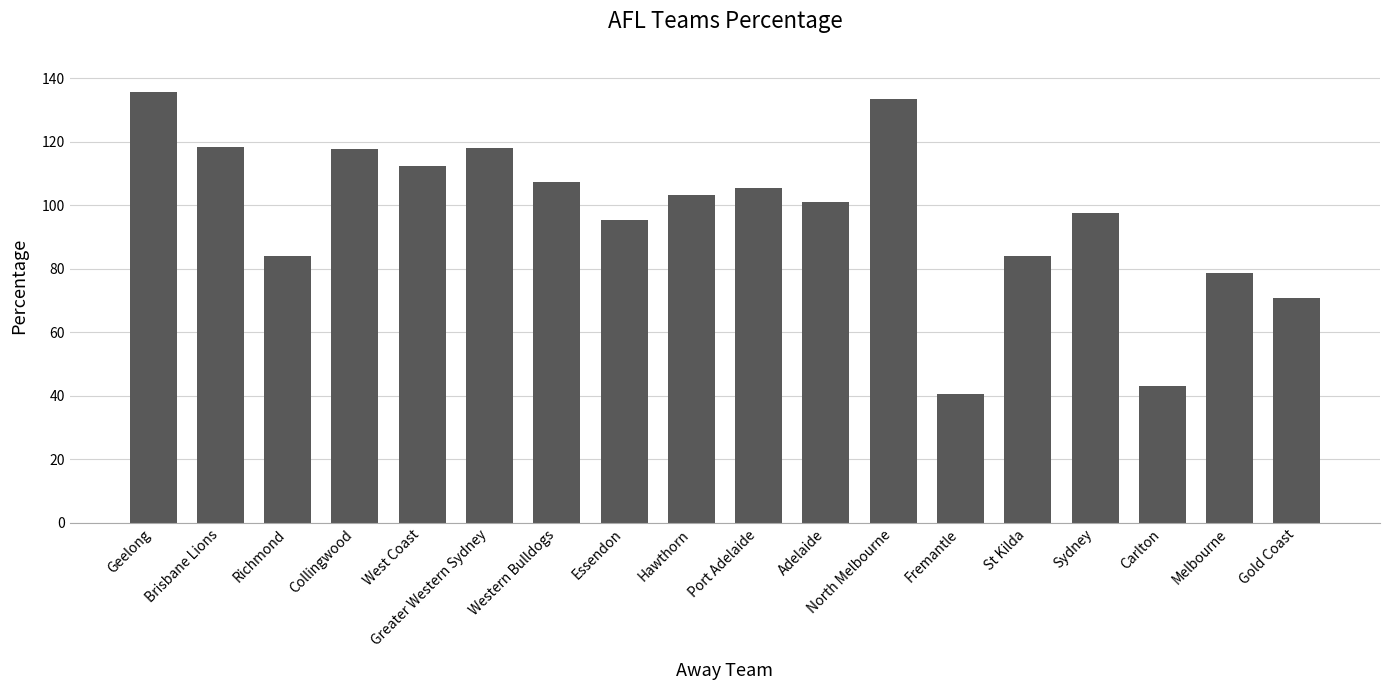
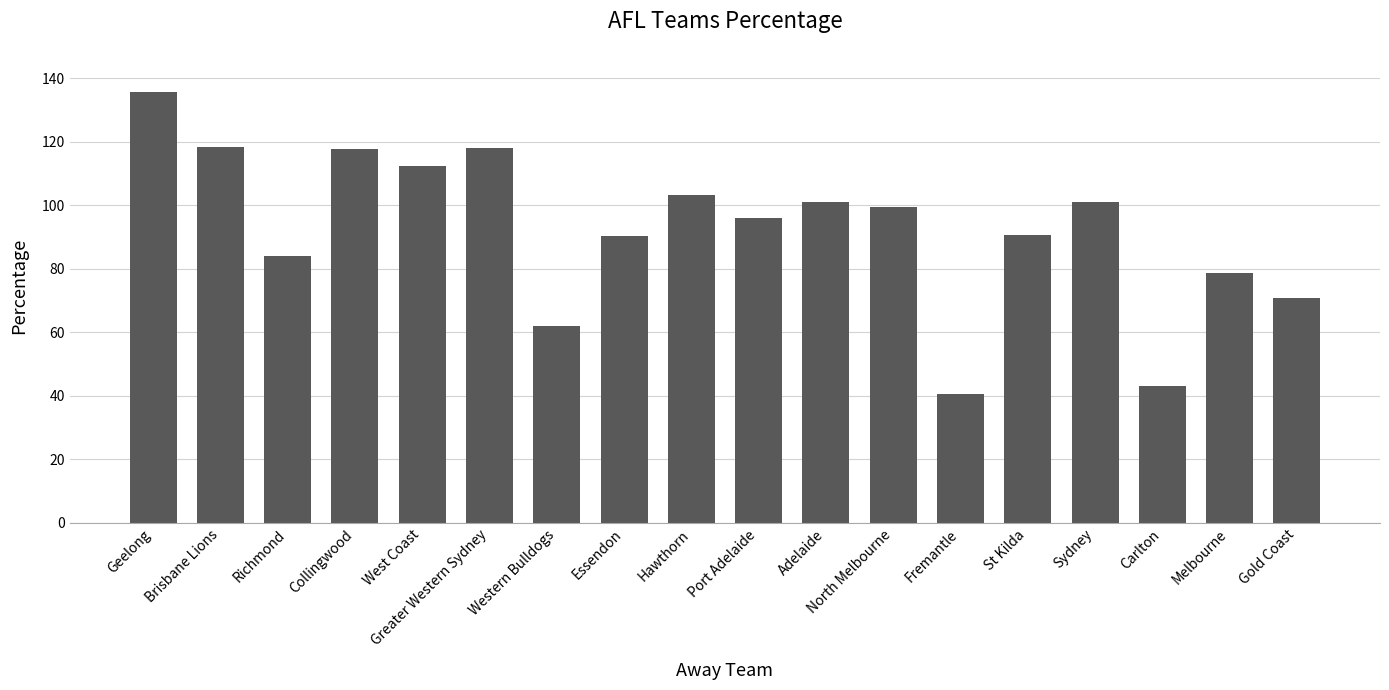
Western Bulldogs: 107 -> 62
Essendon: 95 -> 90
Port Adelaide: 105 -> 96
North Melbourne: 134 -> 100
St Kilda: 84 -> 91
Sydney: 98 -> 101
